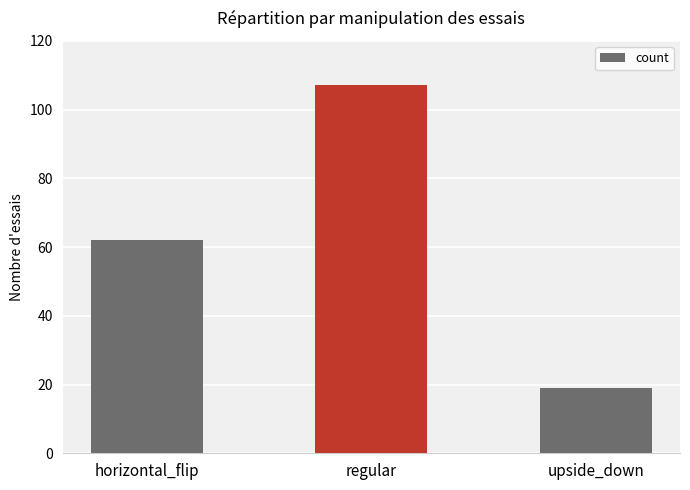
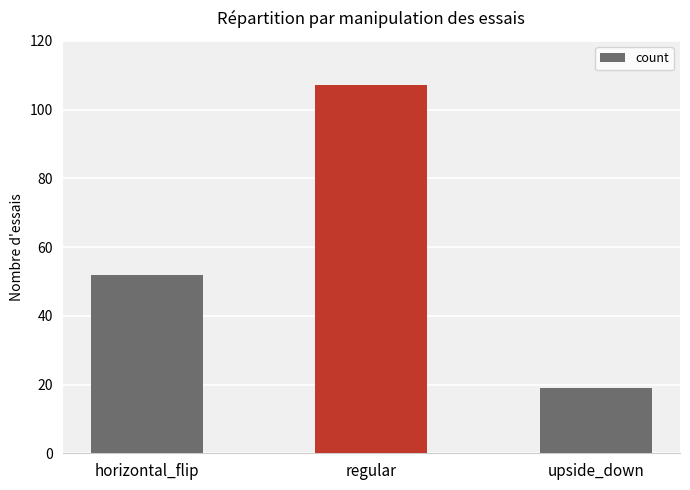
horizontal_flip: 62 -> 52
